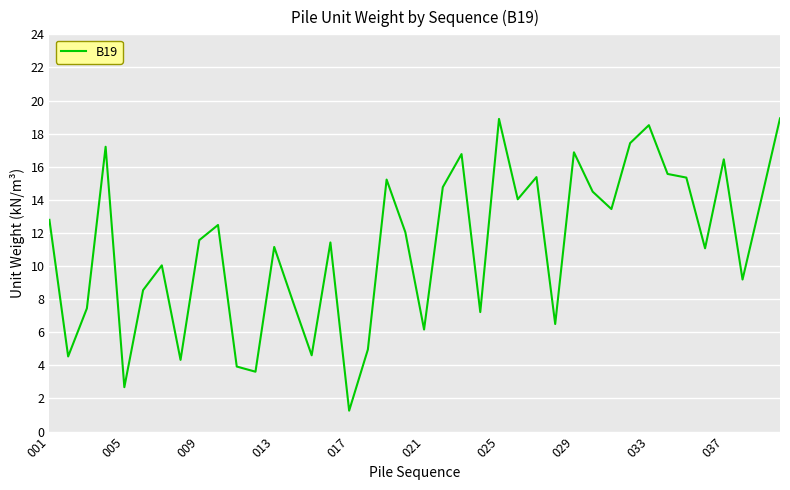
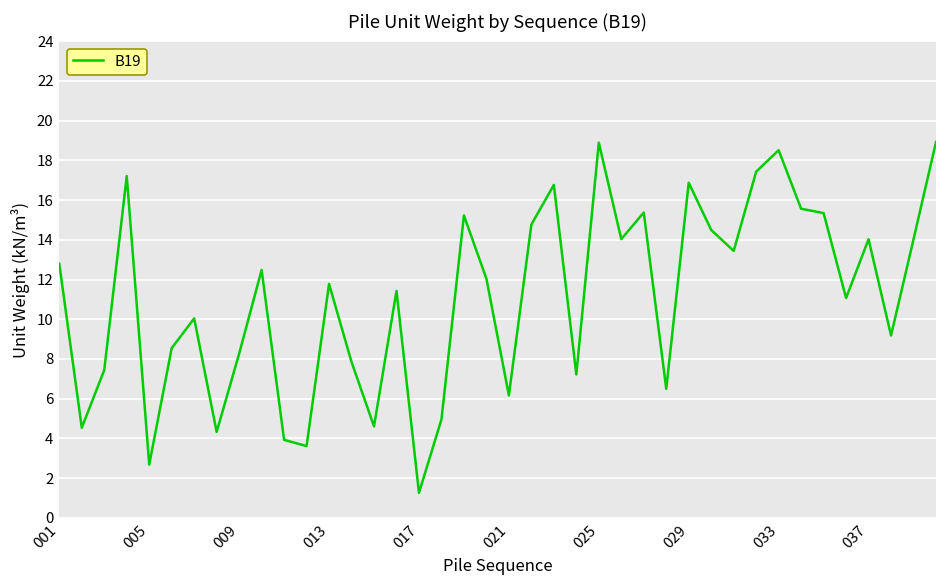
009: 11.6 -> 8.3
013: 11.2 -> 11.8
037: 16.4 -> 14.0
